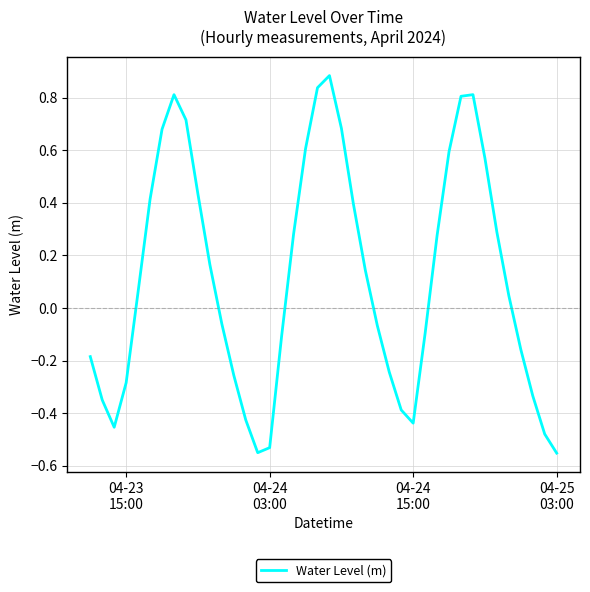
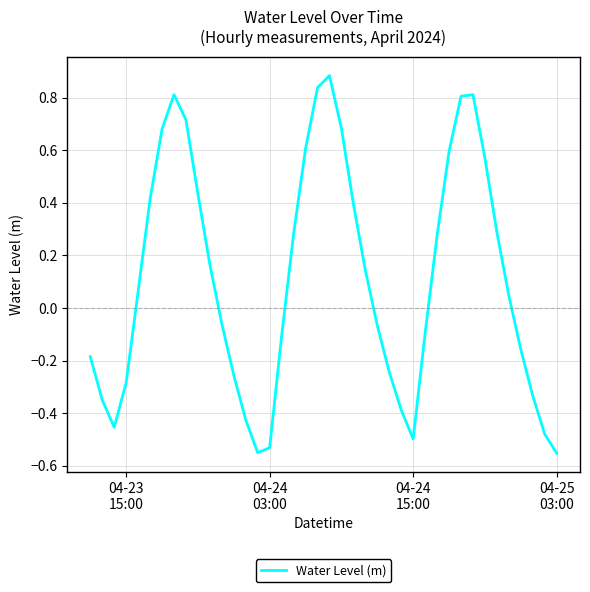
04-24 15:00: -0.44 -> -0.50
